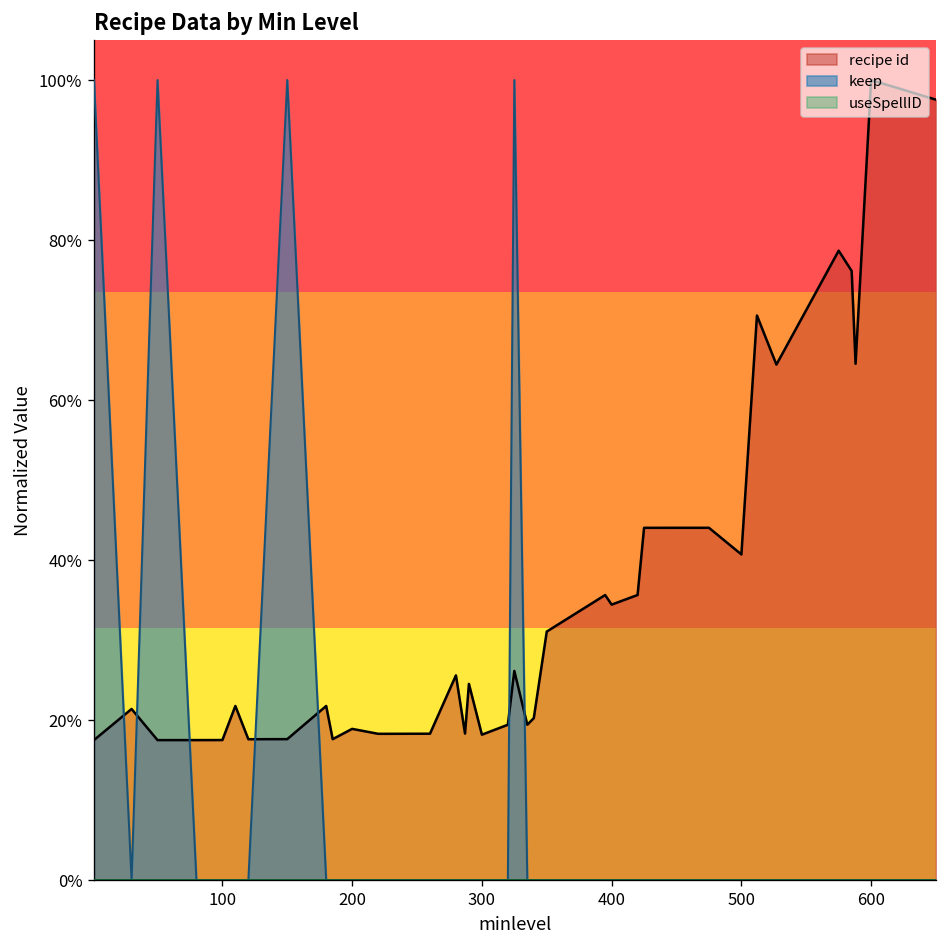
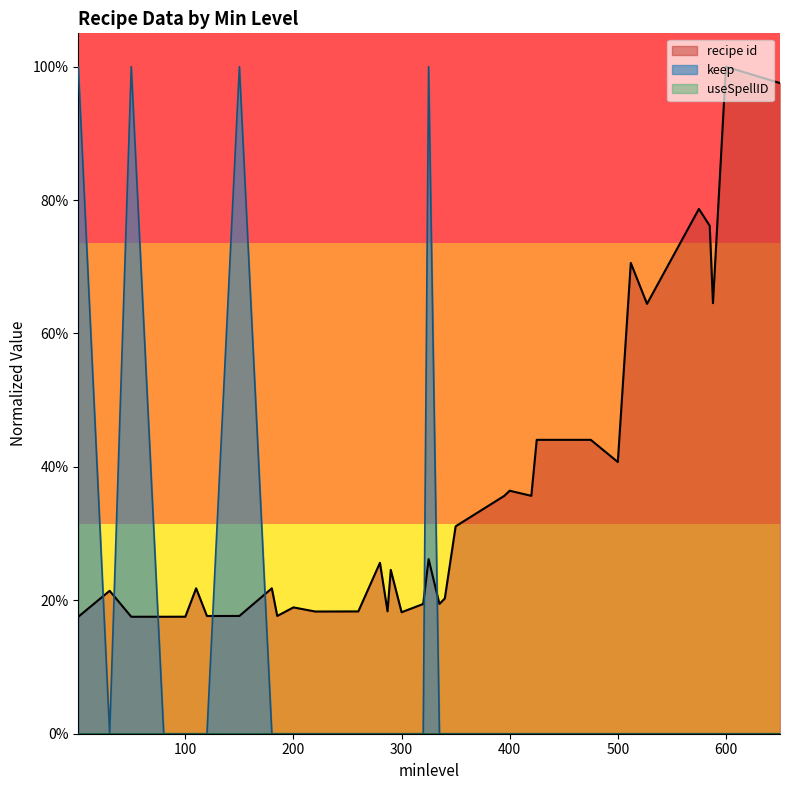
recipe id, 400: 34% -> 36%
